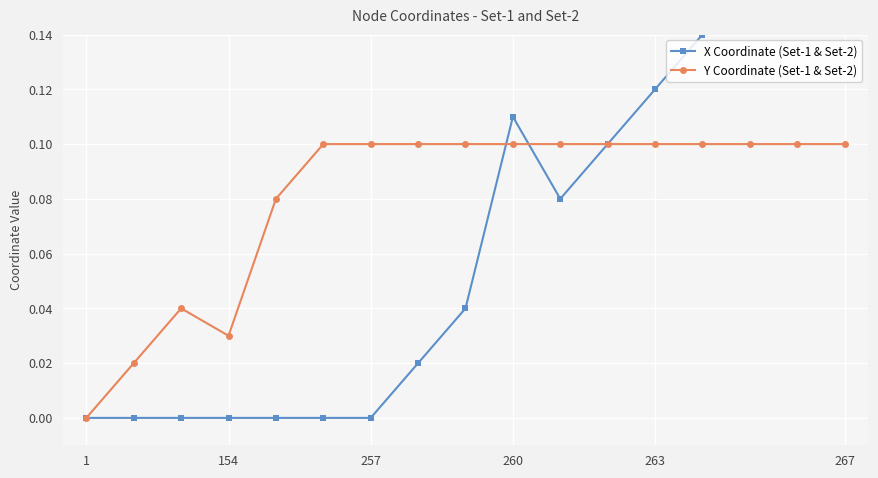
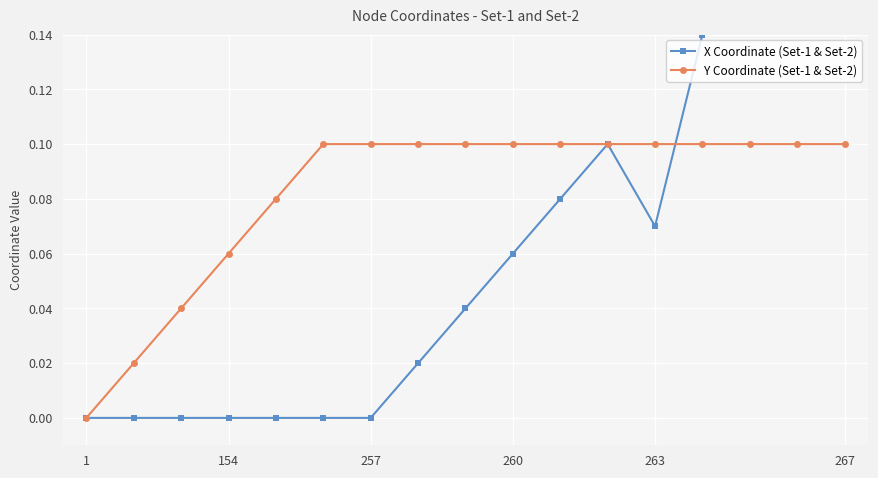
Y Coordinate (Set-1 & Set-2), 154: 0.03 -> 0.06
X Coordinate (Set-1 & Set-2), 260: 0.11 -> 0.06
X Coordinate (Set-1 & Set-2), 263: 0.12 -> 0.07
